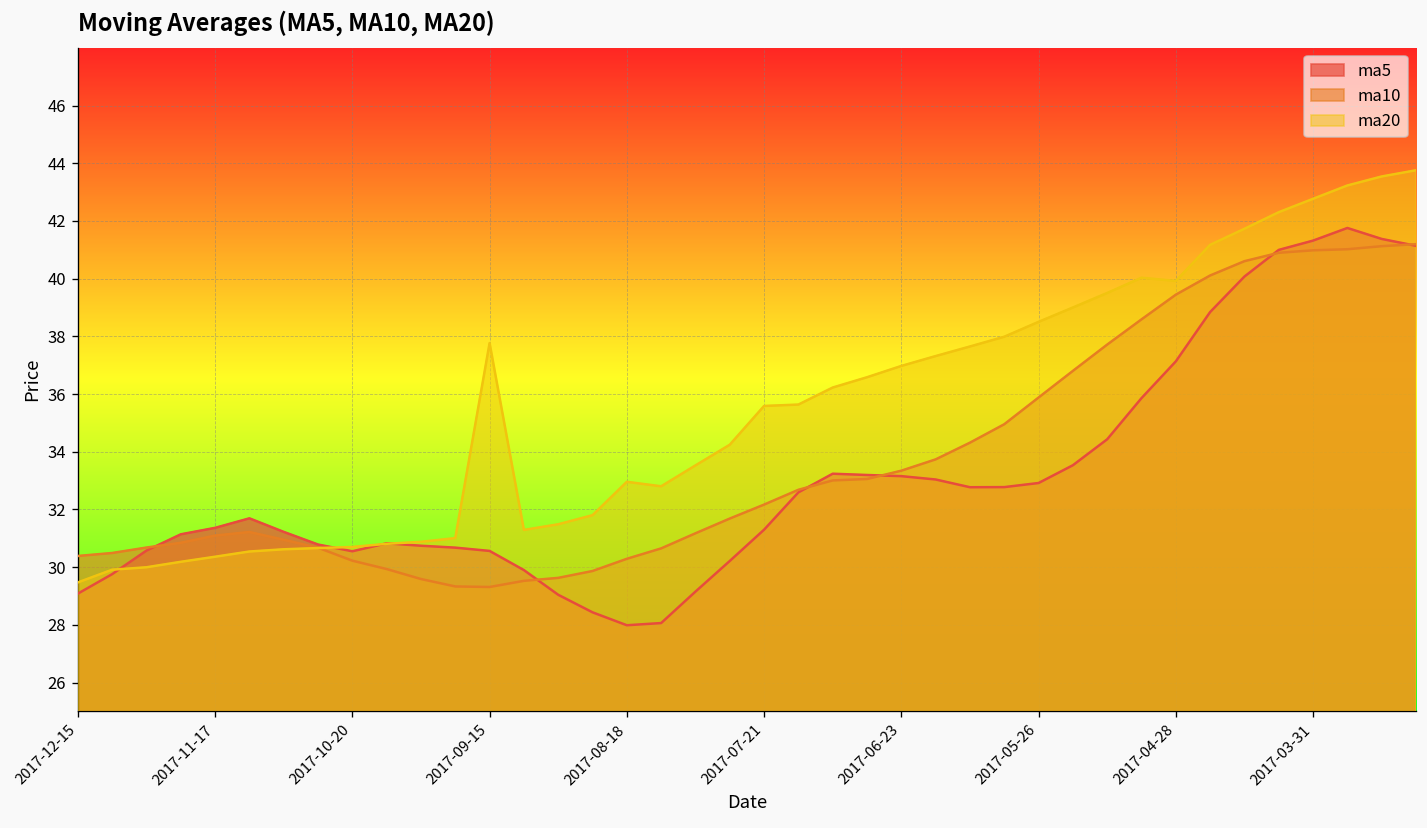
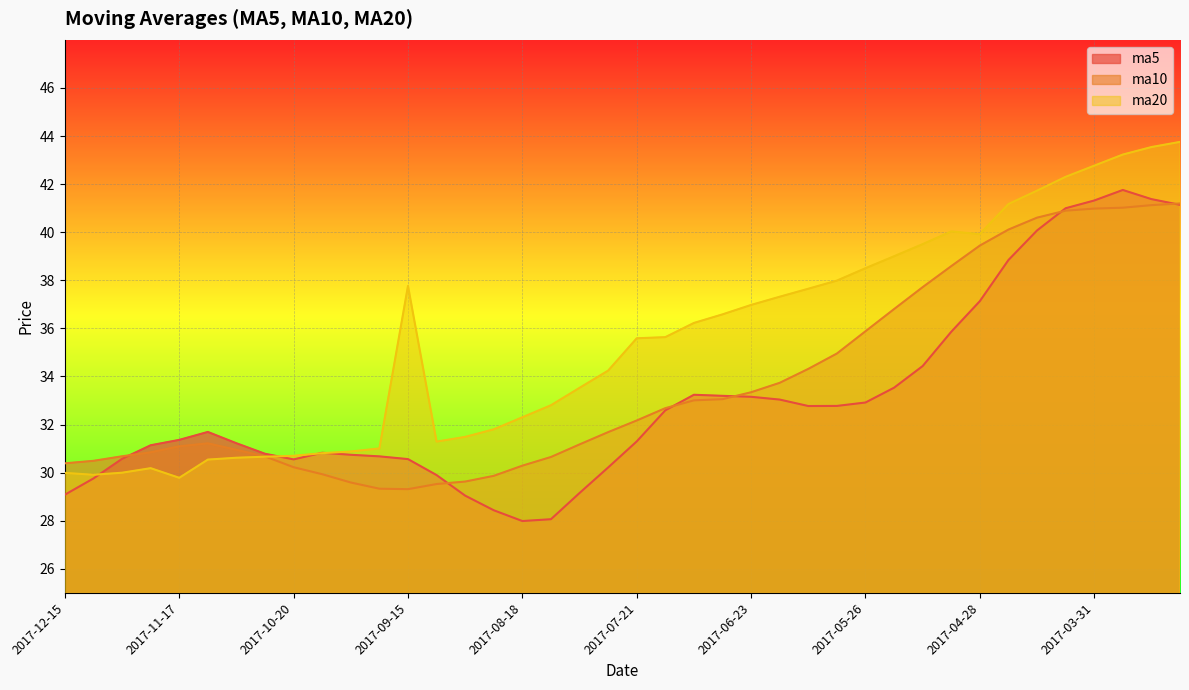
ma20, 2017-12-15: 29.5 -> 30.0
ma20, 2017-11-17: 30.4 -> 29.8
ma20, 2017-08-18: 33.0 -> 32.3
